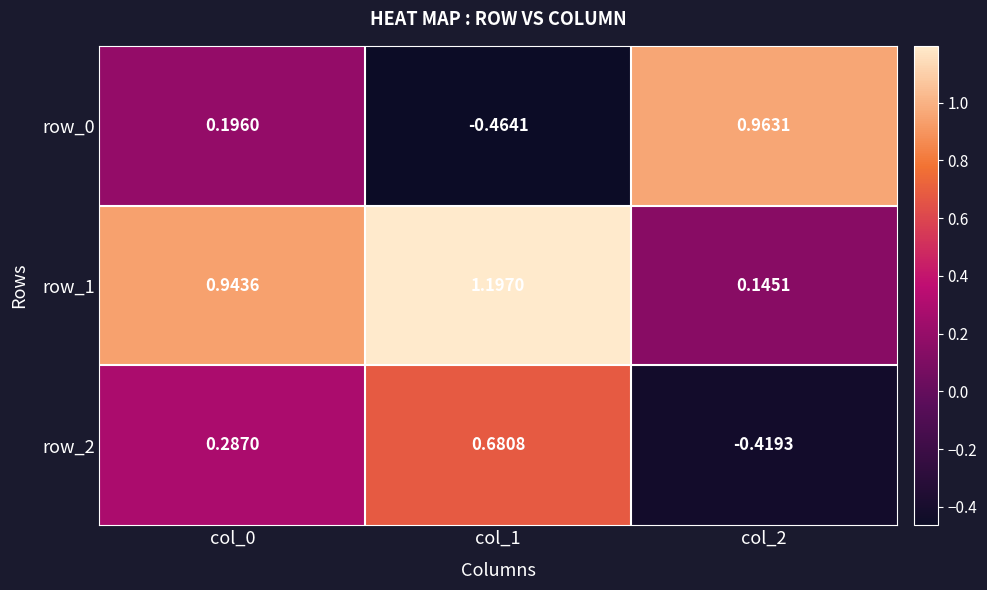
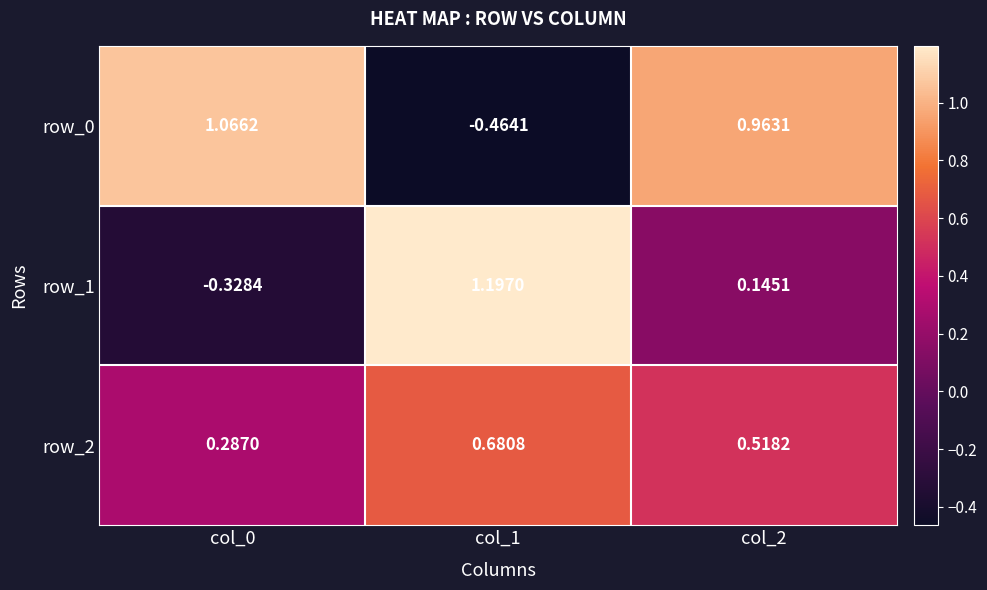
row_0, col_0: 0.1960 -> 1.0662
row_1, col_0: 0.9436 -> -0.3284
row_2, col_2: -0.4193 -> 0.5182
